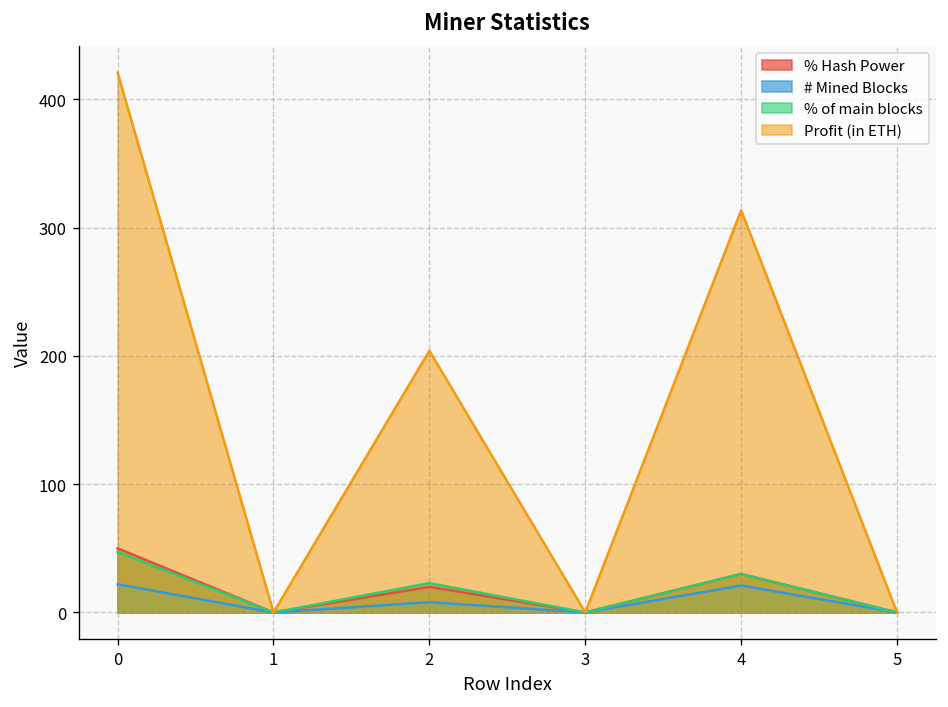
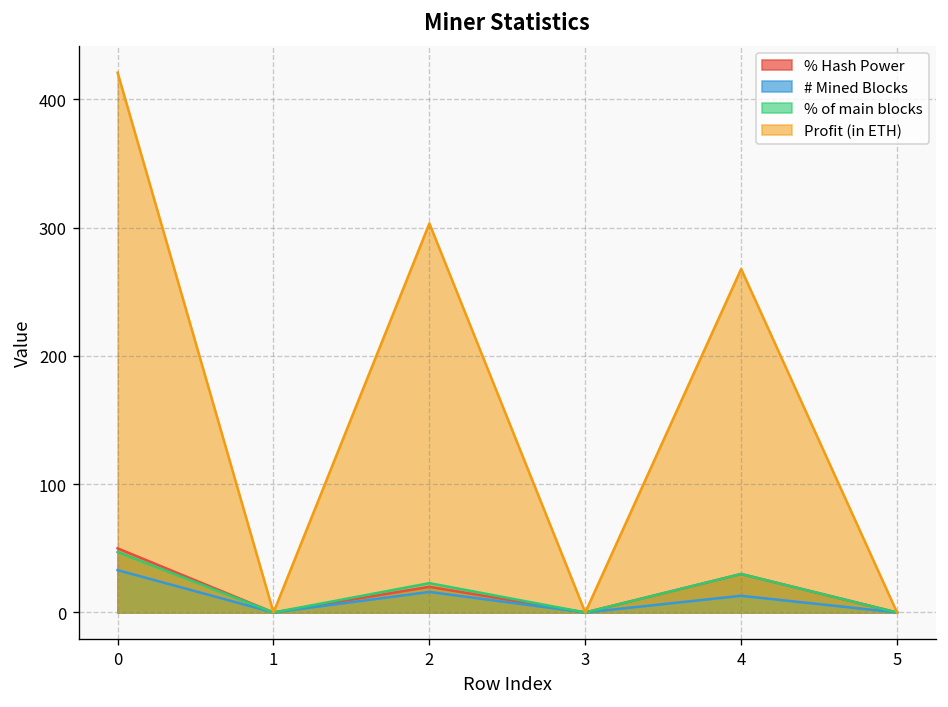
# Mined Blocks, 0: 22 -> 33
# Mined Blocks, 2: 8 -> 16
Profit (in ETH), 2: 204 -> 303
# Mined Blocks, 4: 21 -> 13
Profit (in ETH), 4: 313 -> 268
